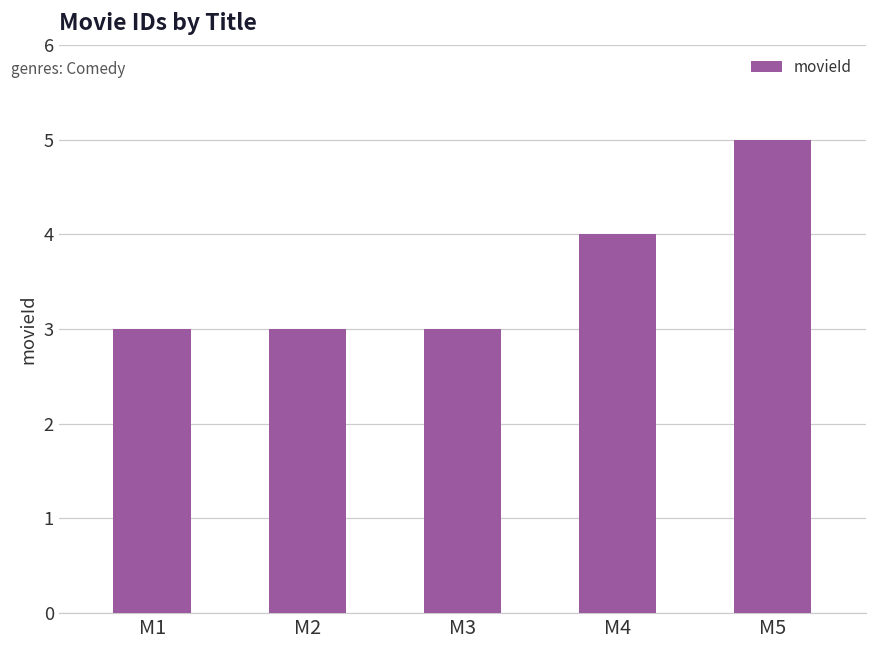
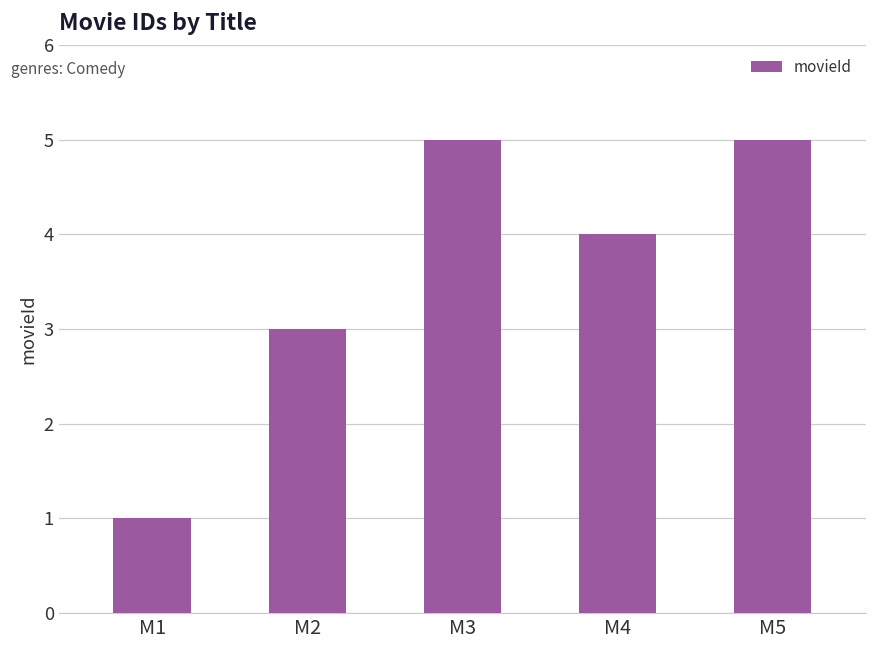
M1: 3 -> 1
M3: 3 -> 5
